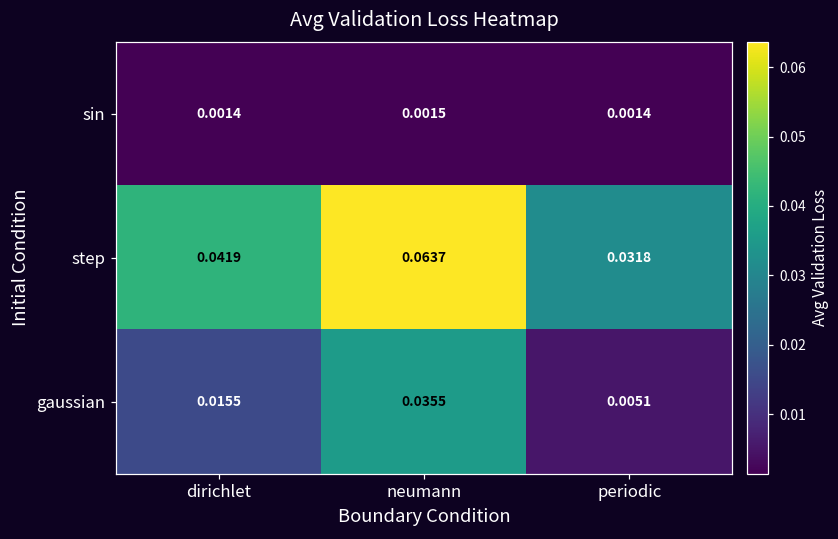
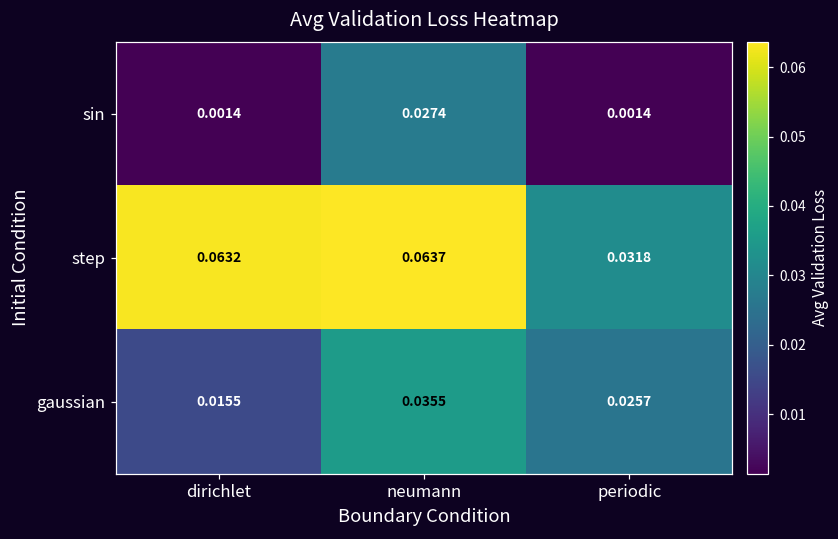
sin, neumann: 0.0015 -> 0.0274
step, dirichlet: 0.0419 -> 0.0632
gaussian, periodic: 0.0051 -> 0.0257
